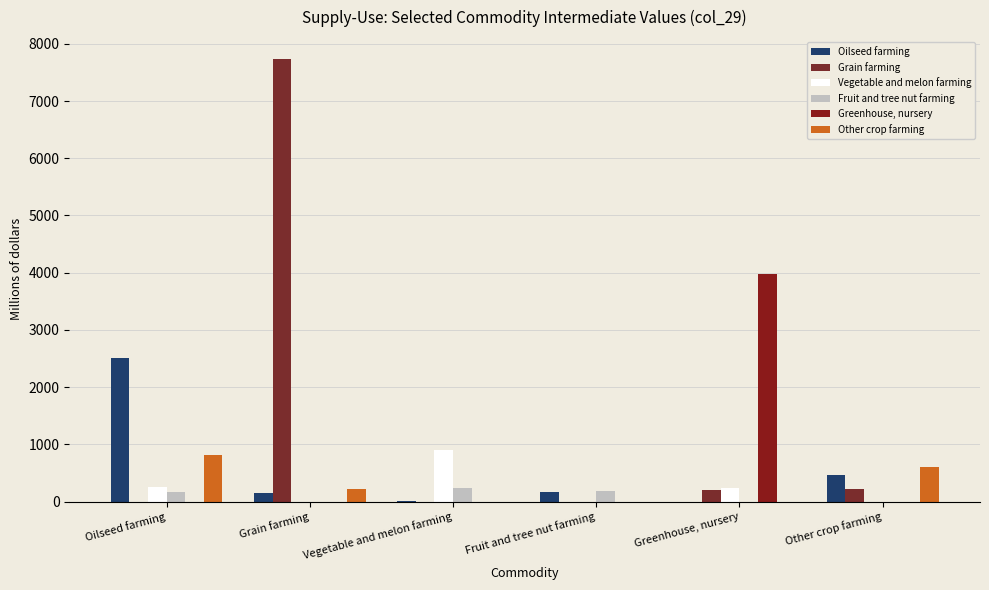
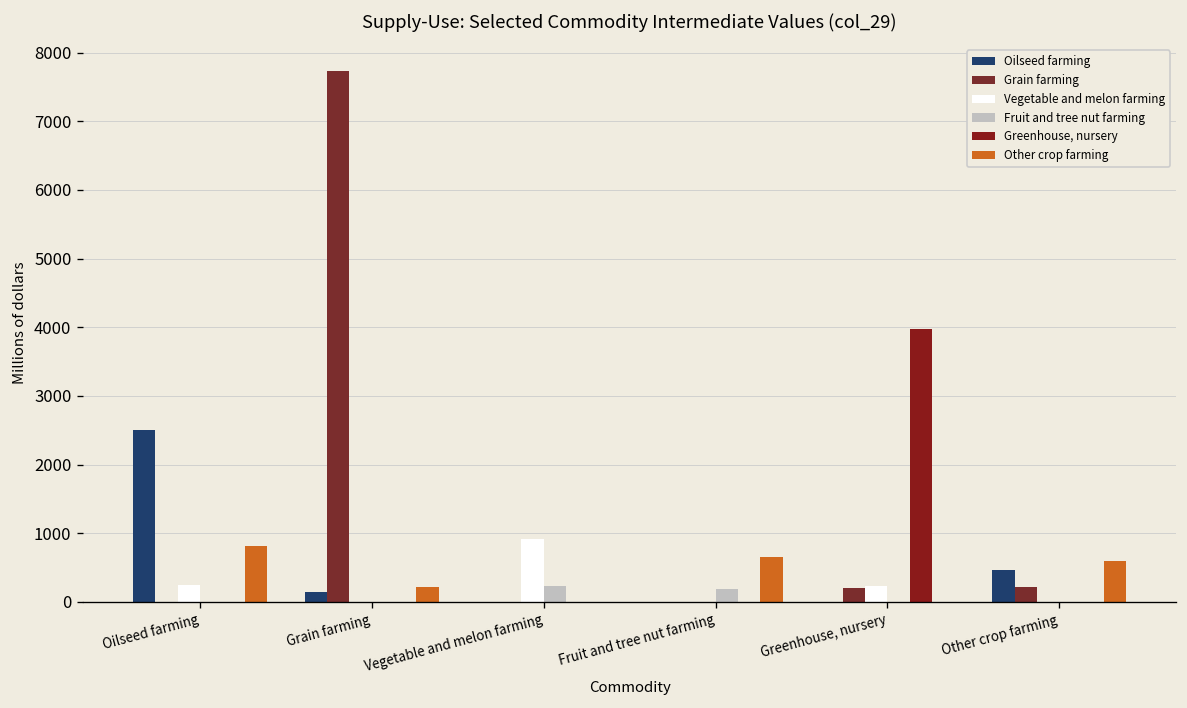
Fruit and tree nut farming, Oilseed farming: 200 -> 0
Oilseed farming, Fruit and tree nut farming: 200 -> 0
Other crop farming, Fruit and tree nut farming: 0 -> 600
